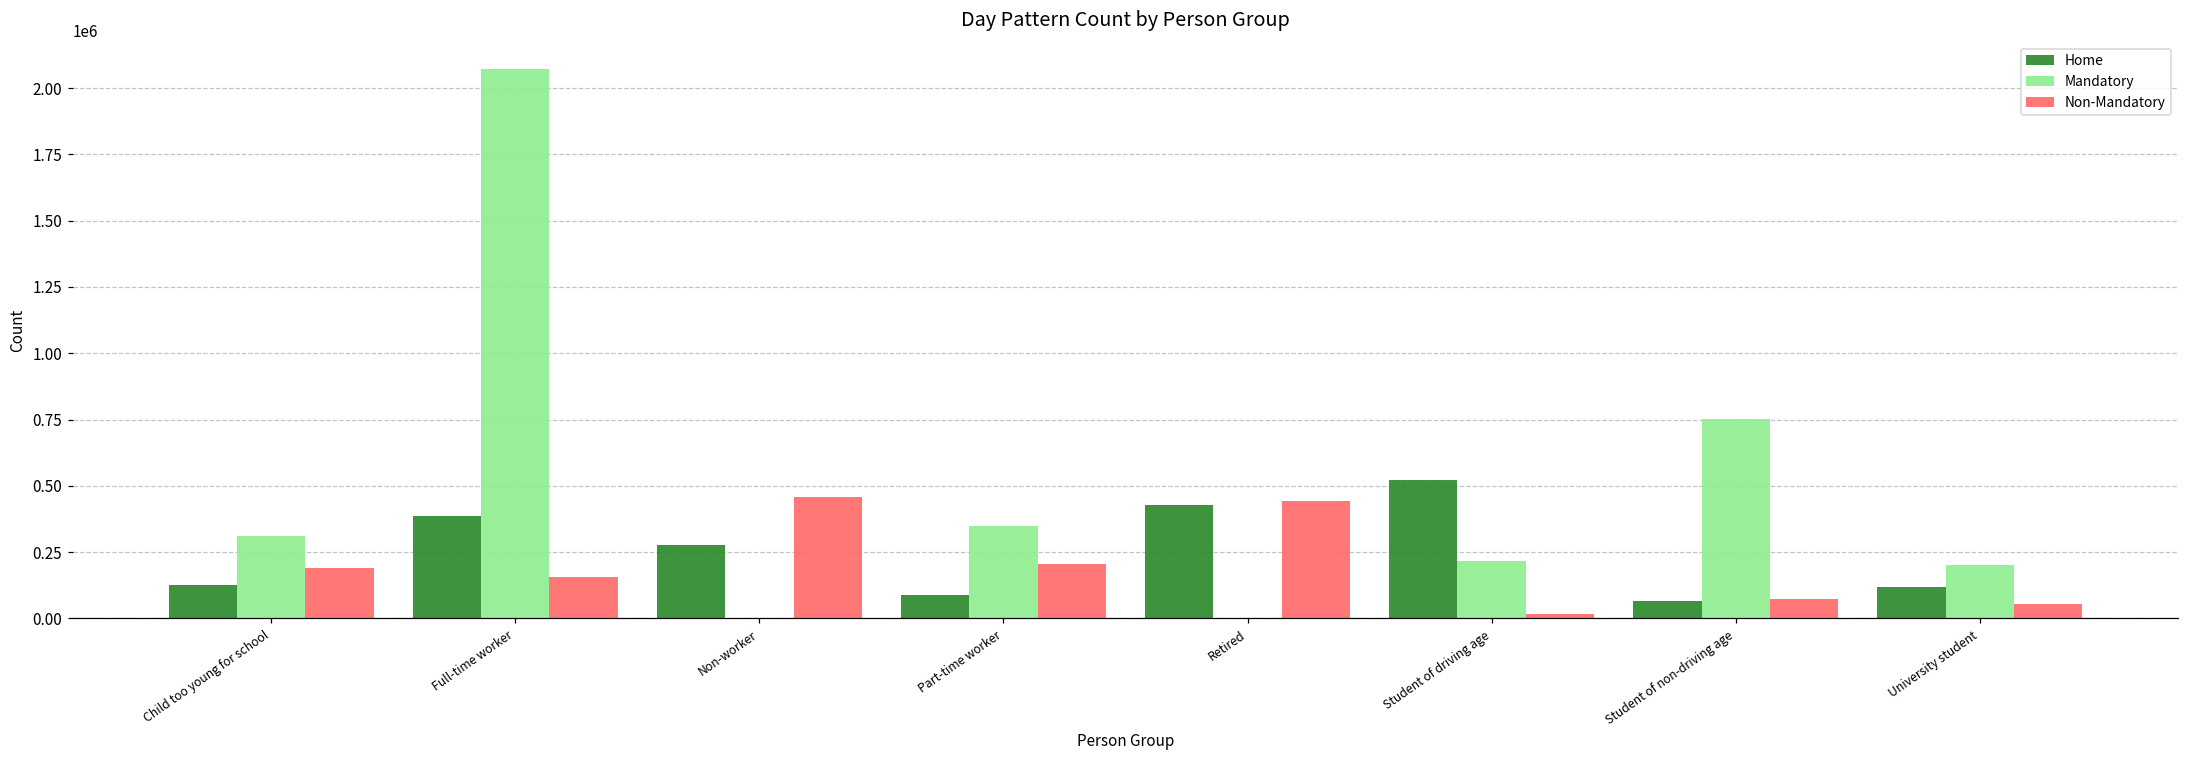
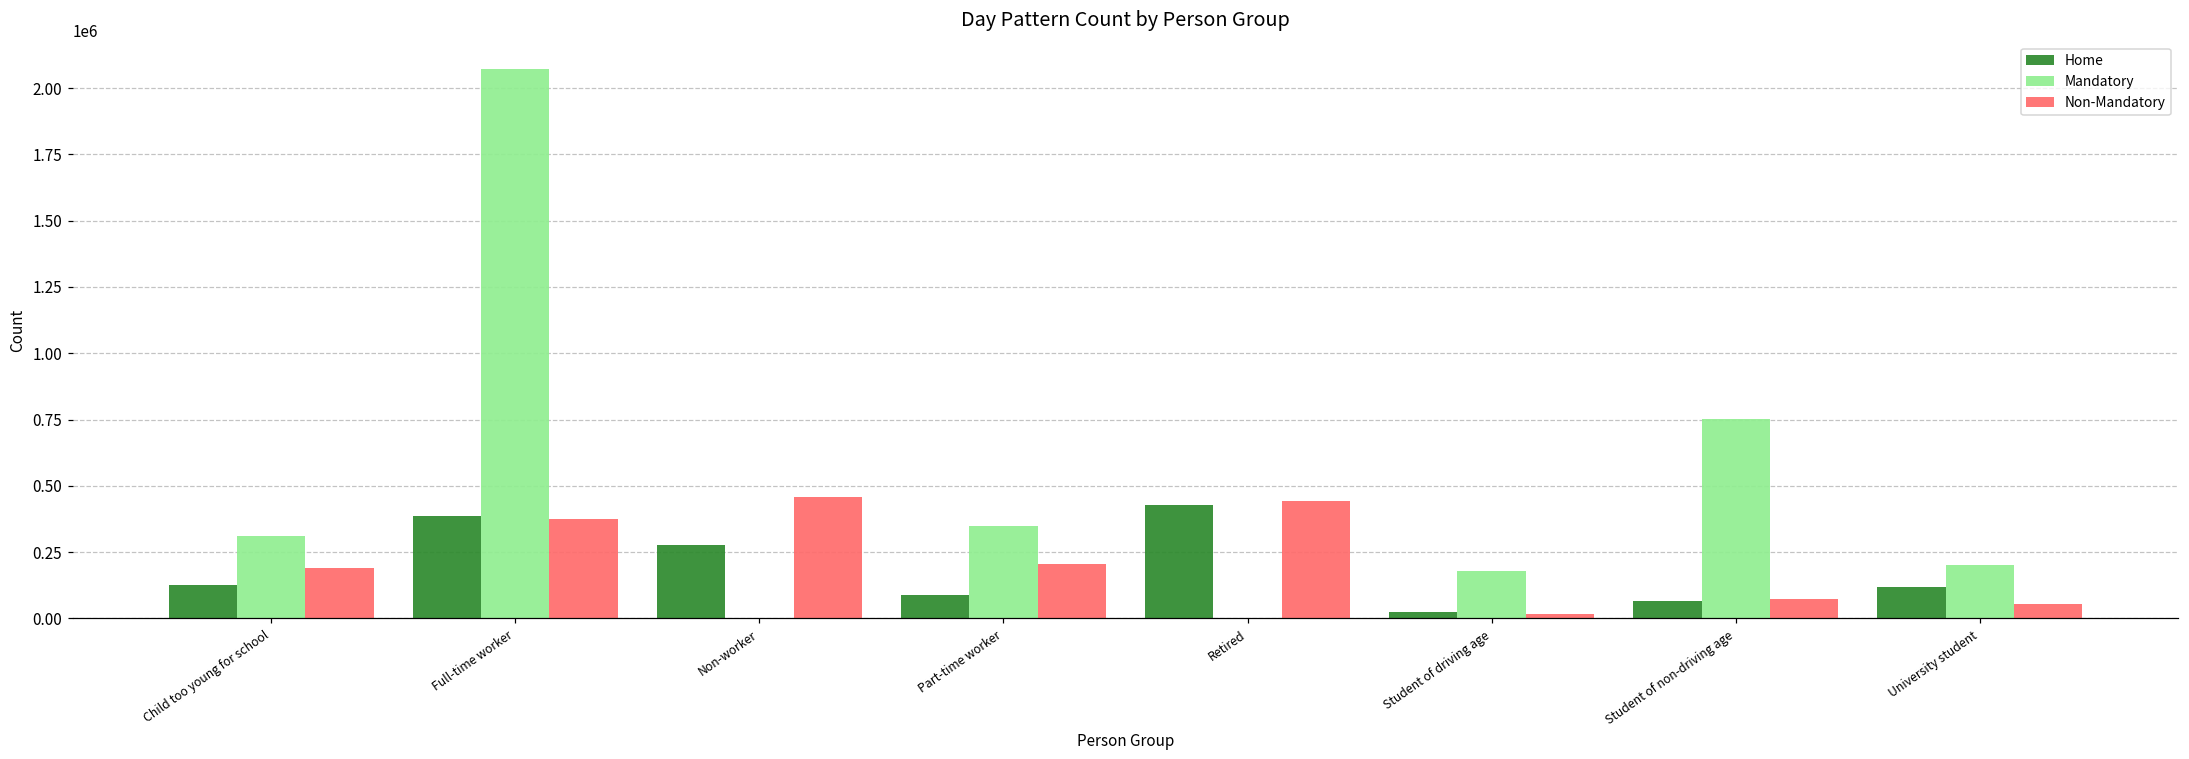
Non-Mandatory, Full-time worker: 160000 -> 370000
Home, Student of driving age: 520000 -> 20000
Mandatory, Student of driving age: 210000 -> 180000
